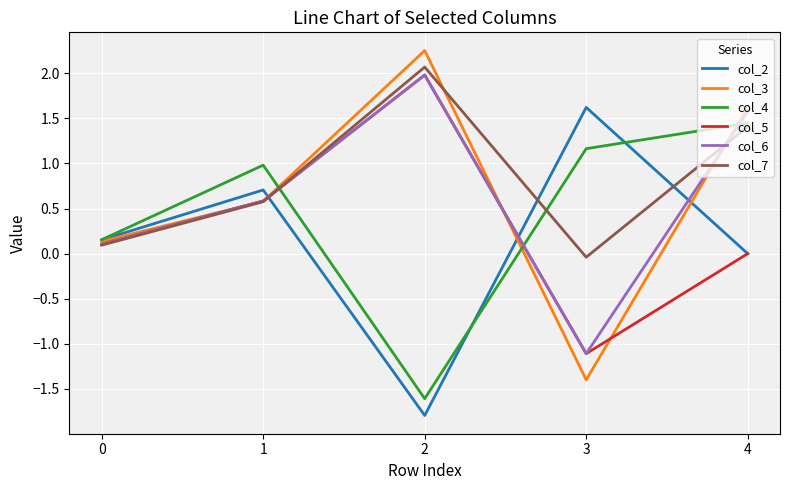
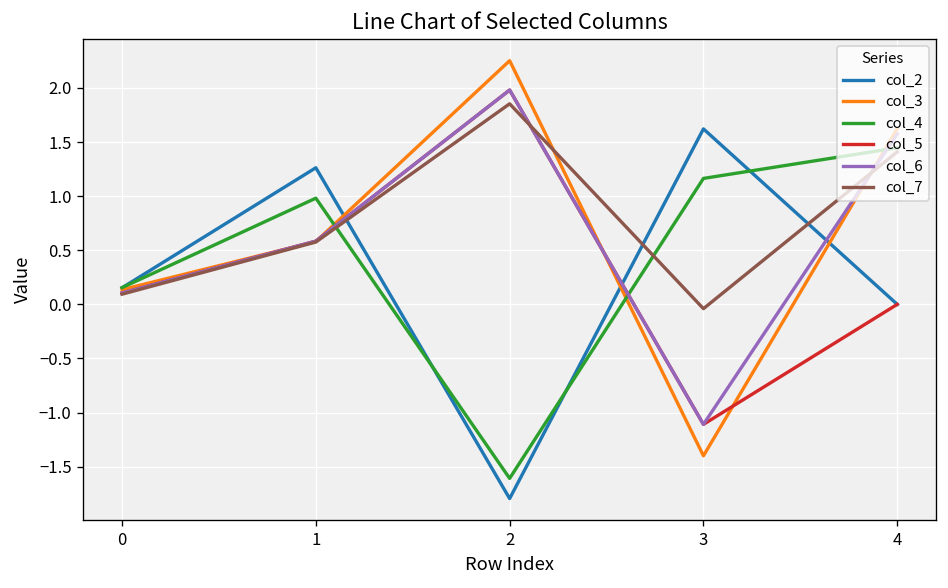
col_2, 1: 0.7 -> 1.3
col_7, 2: 2.1 -> 1.9
